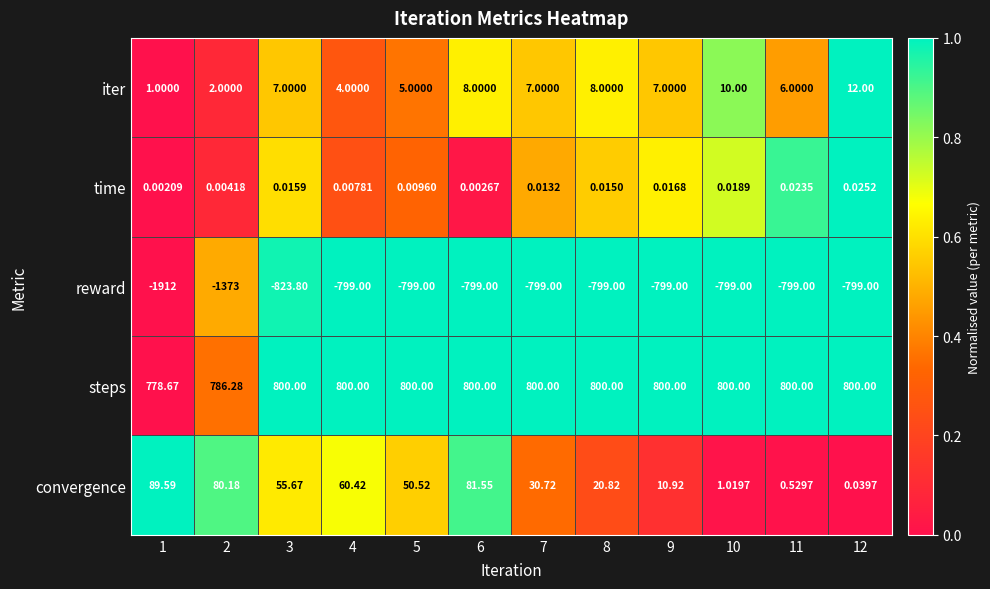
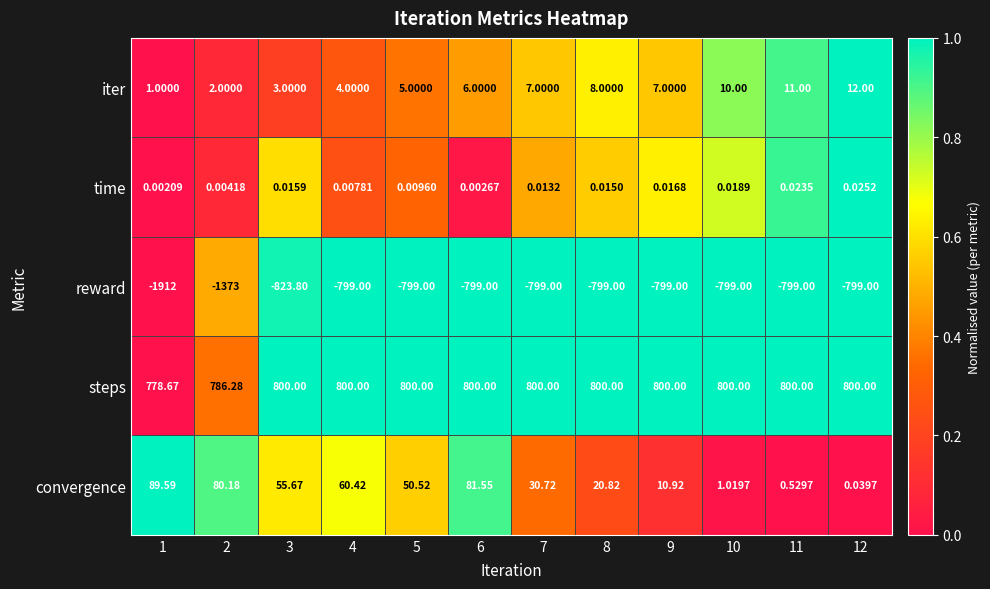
iter, 3: 7.0000 -> 3.0000
iter, 6: 8.0000 -> 6.0000
iter, 11: 6.0000 -> 11.00
